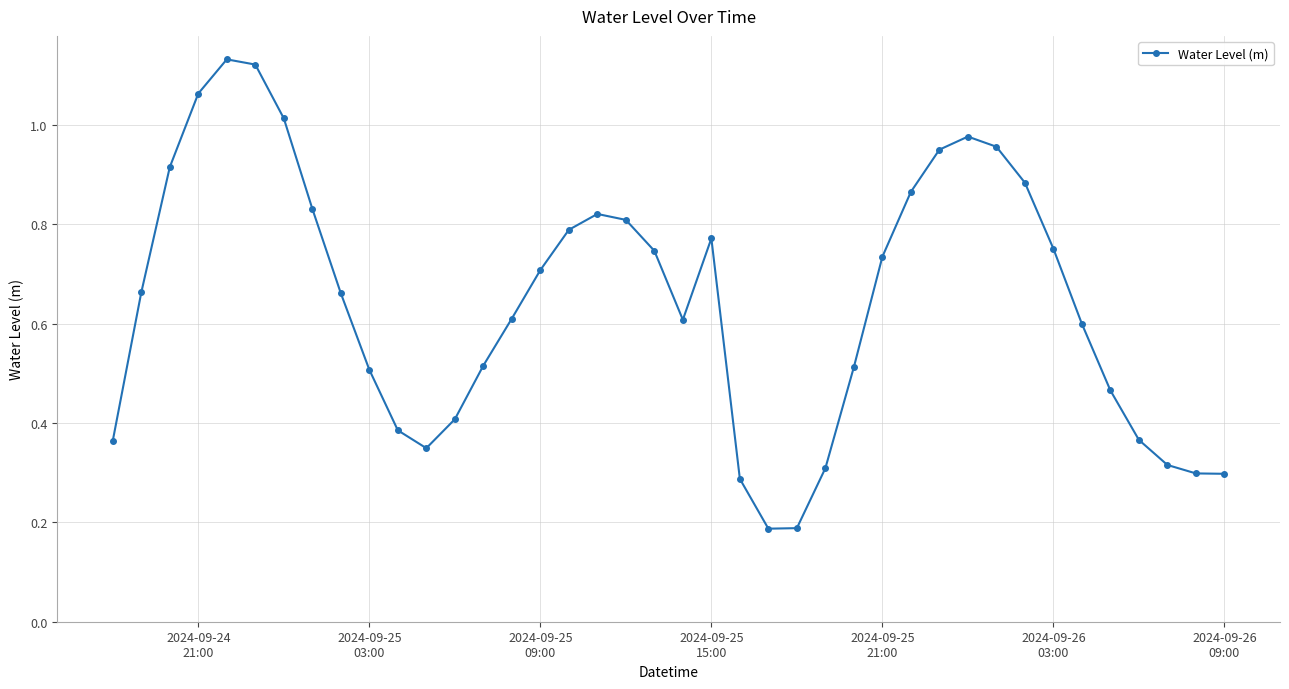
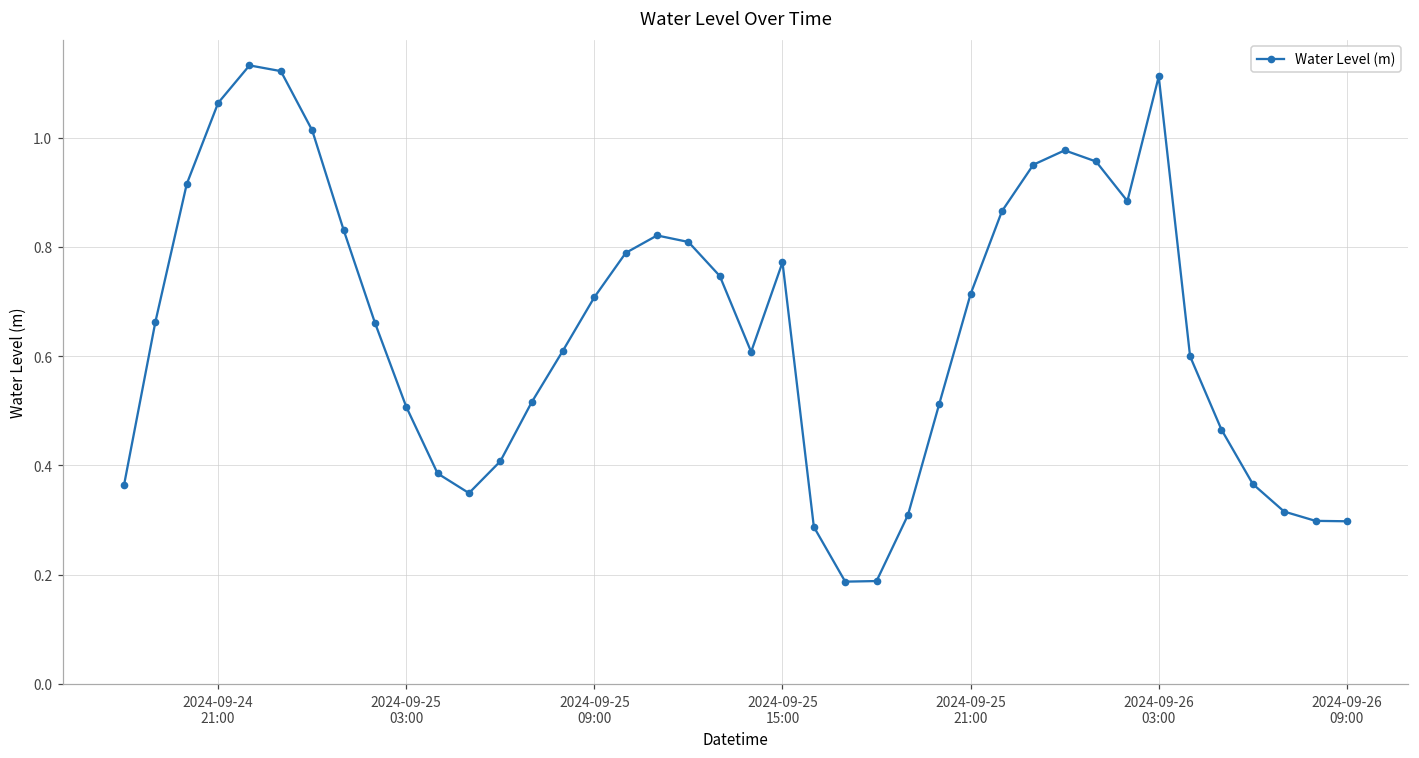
2024-09-25 21:00: 0.73 -> 0.71
2024-09-26 03:00: 0.75 -> 1.11
